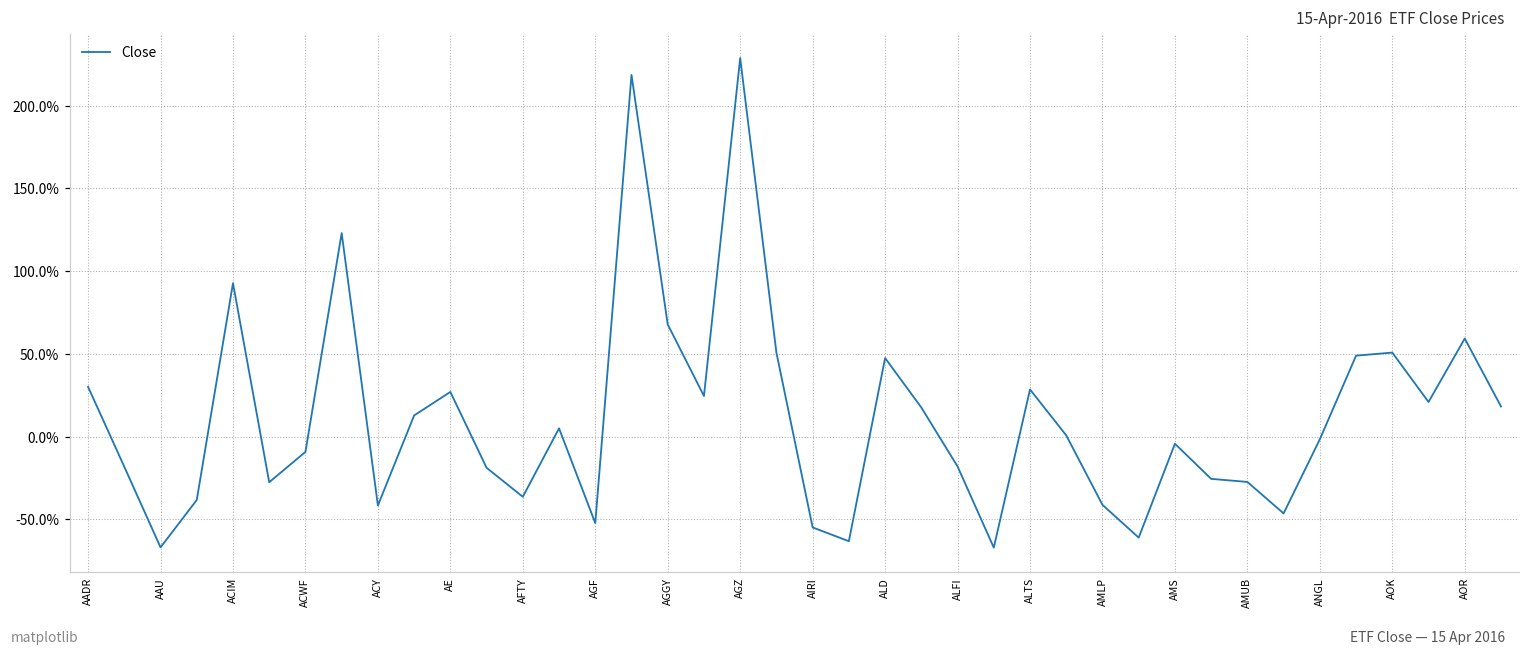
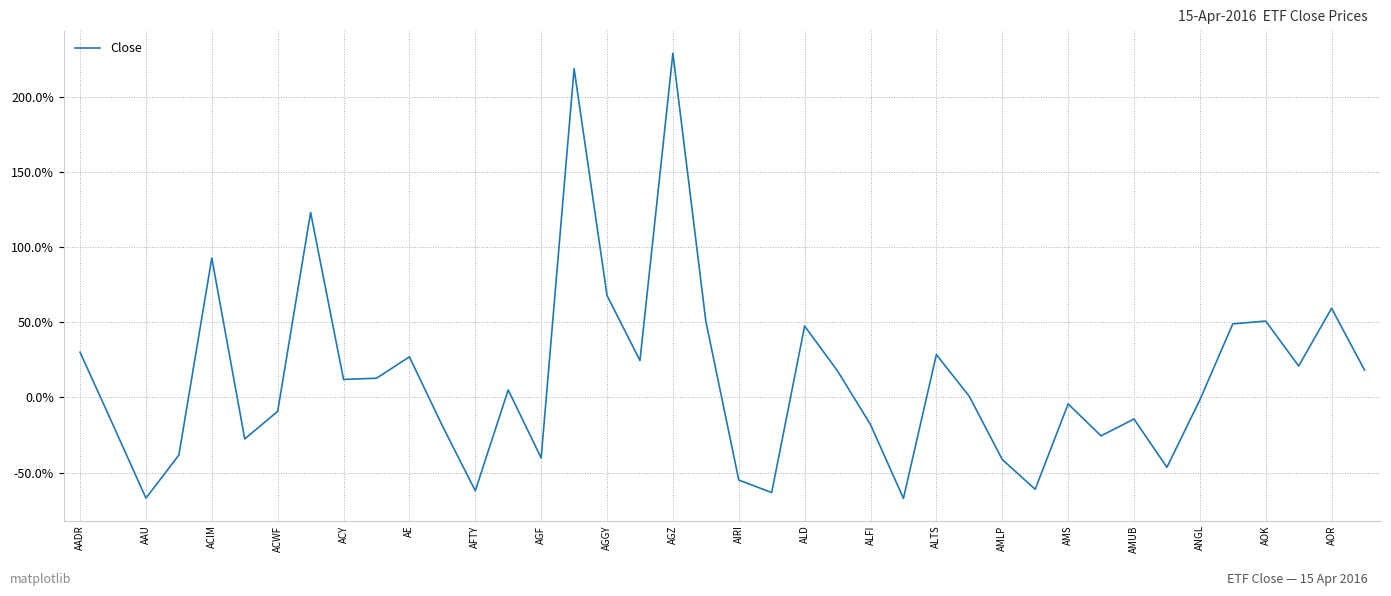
ACY: -42% -> 12%
AFTY: -36% -> -62%
AGF: -52% -> -40%
AMUB: -27% -> -14%
